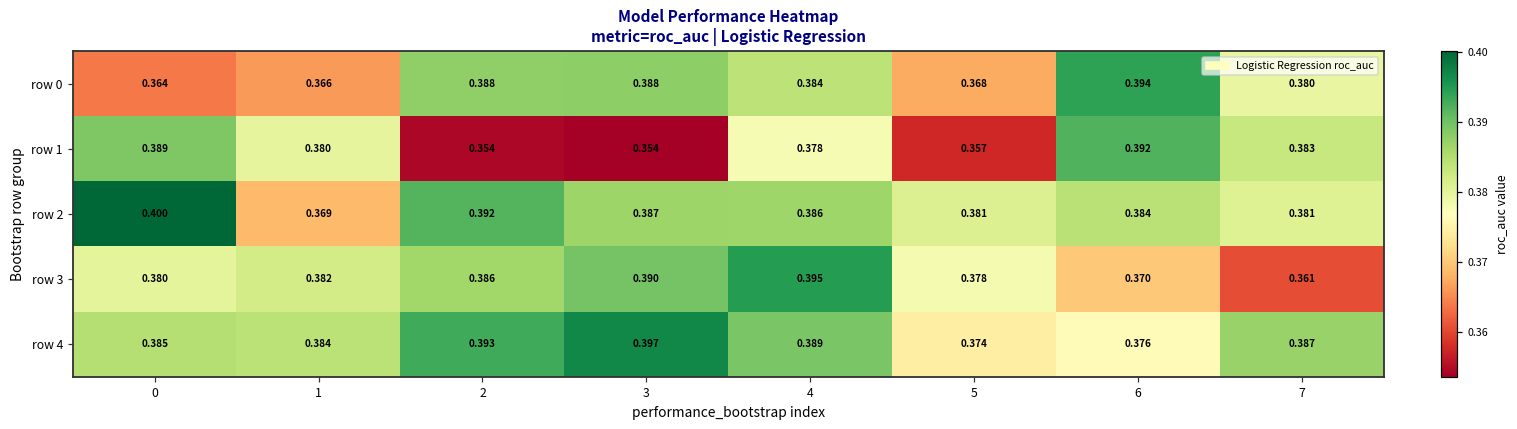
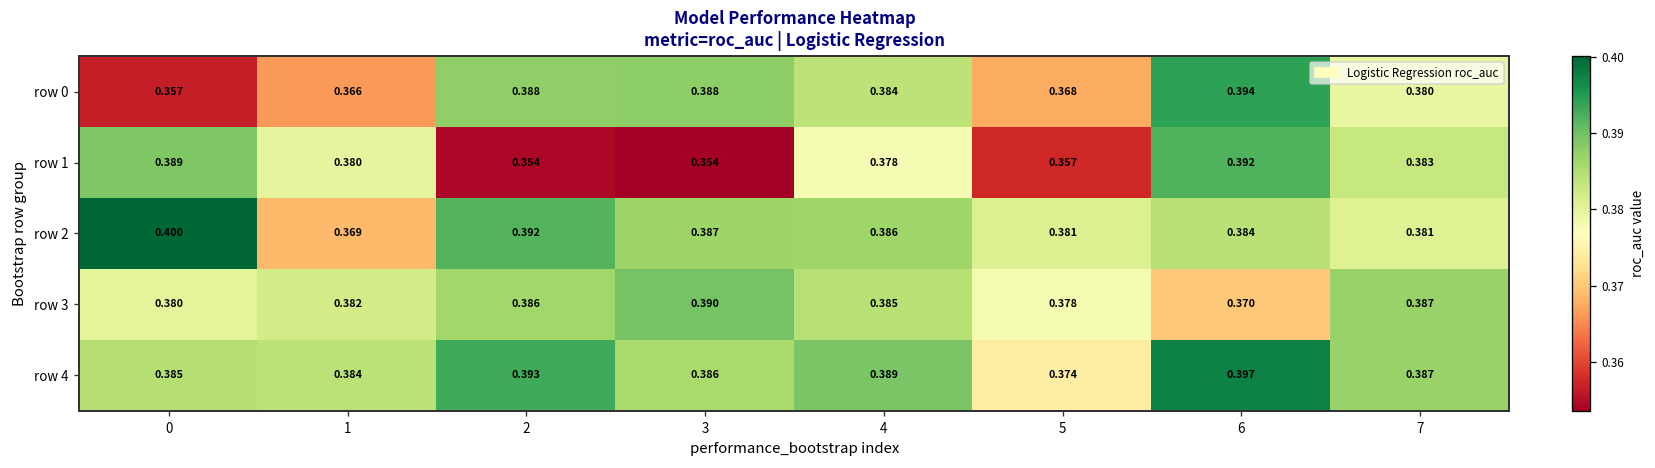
row 0, 0: 0.364 -> 0.357
row 3, 4: 0.395 -> 0.385
row 3, 7: 0.361 -> 0.387
row 4, 3: 0.397 -> 0.386
row 4, 6: 0.376 -> 0.397
